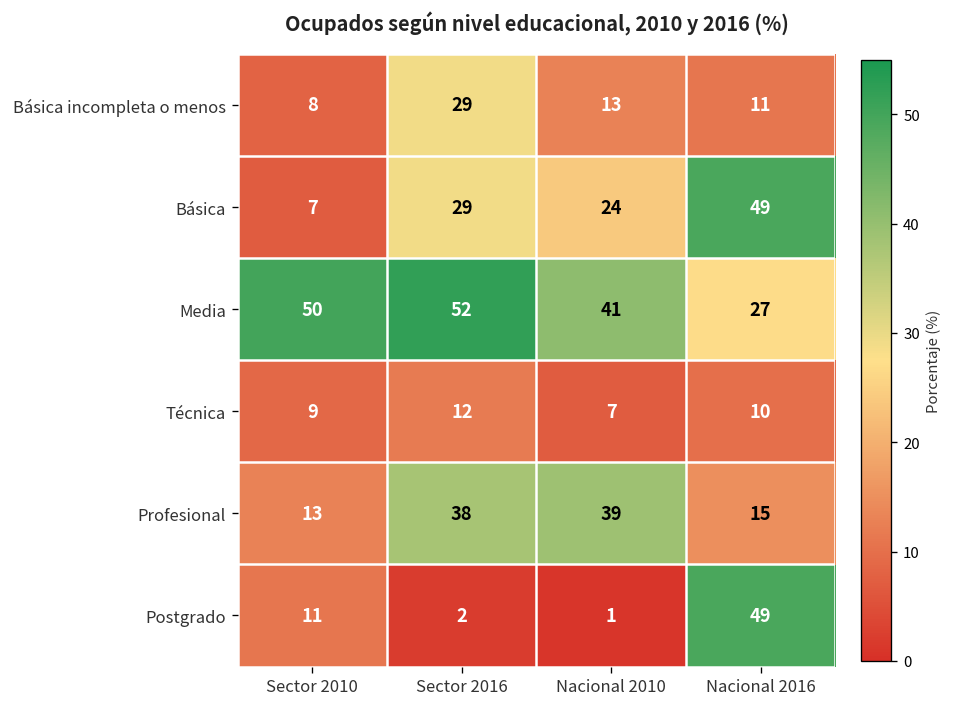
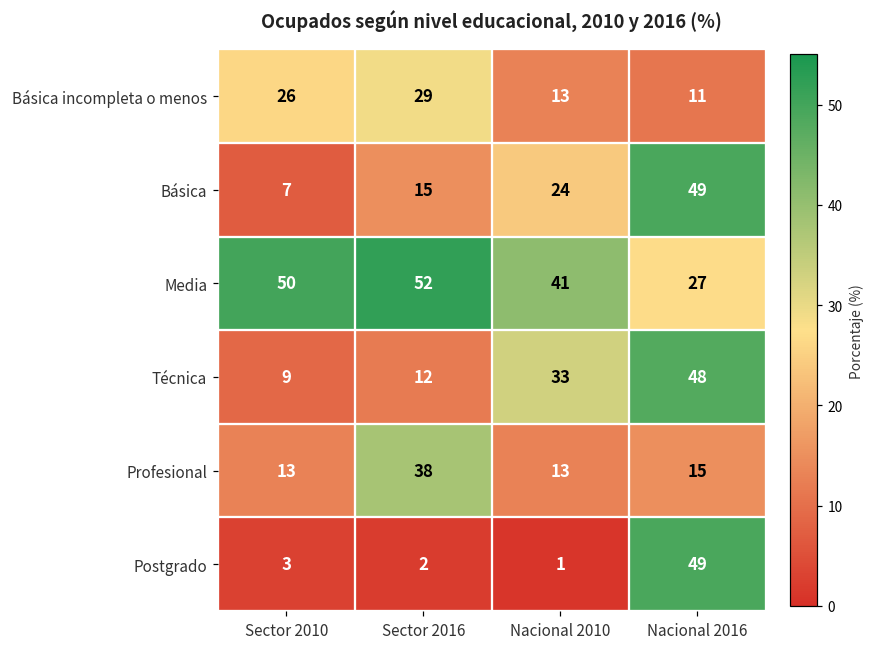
Básica incompleta o menos, Sector 2010: 8 -> 26
Básica, Sector 2016: 29 -> 15
Técnica, Nacional 2010: 7 -> 33
Técnica, Nacional 2016: 10 -> 48
Profesional, Nacional 2010: 39 -> 13
Postgrado, Sector 2010: 11 -> 3
